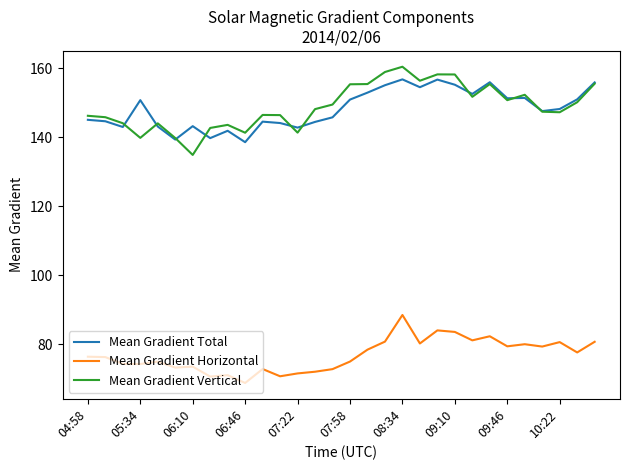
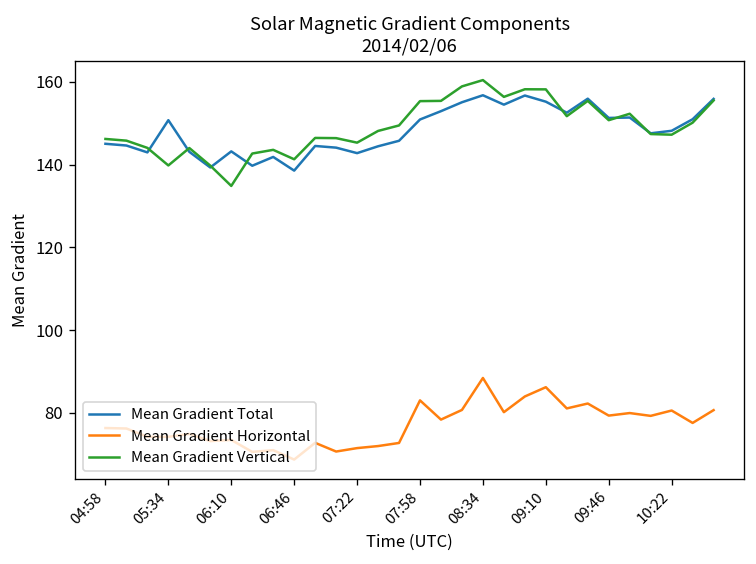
Mean Gradient Vertical, 07:22: 141 -> 145
Mean Gradient Horizontal, 07:58: 75 -> 83
Mean Gradient Horizontal, 09:10: 84 -> 86
